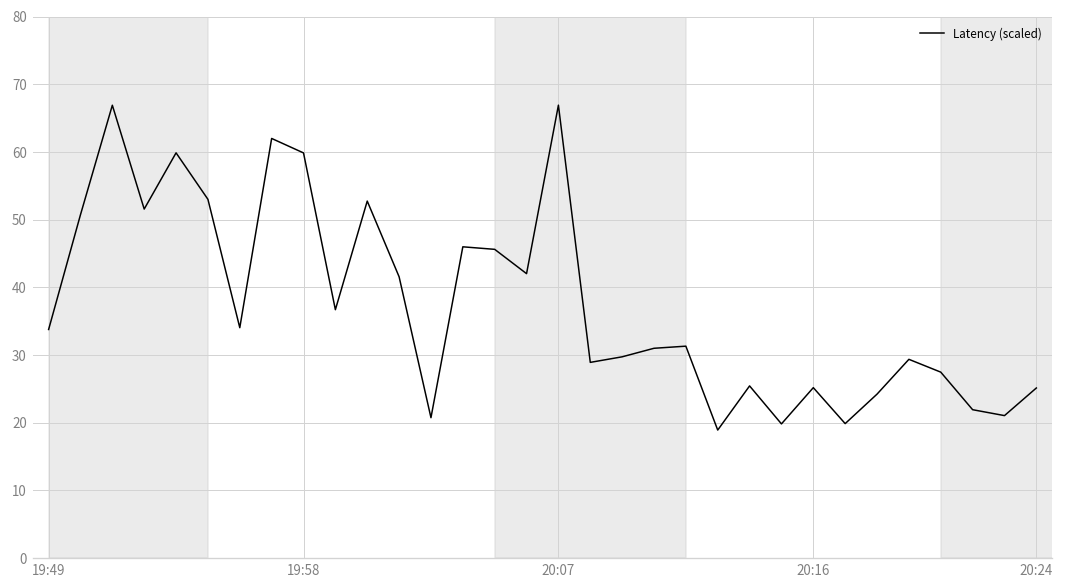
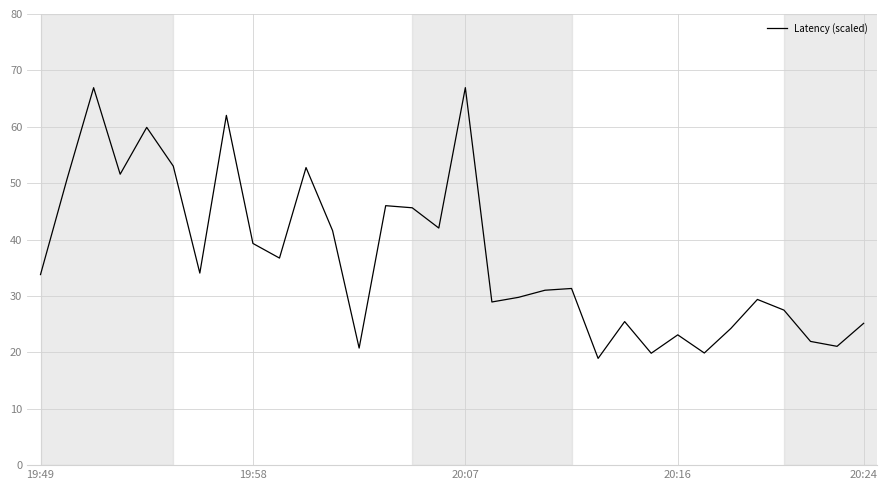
19:58: 60 -> 39
20:16: 25 -> 23
